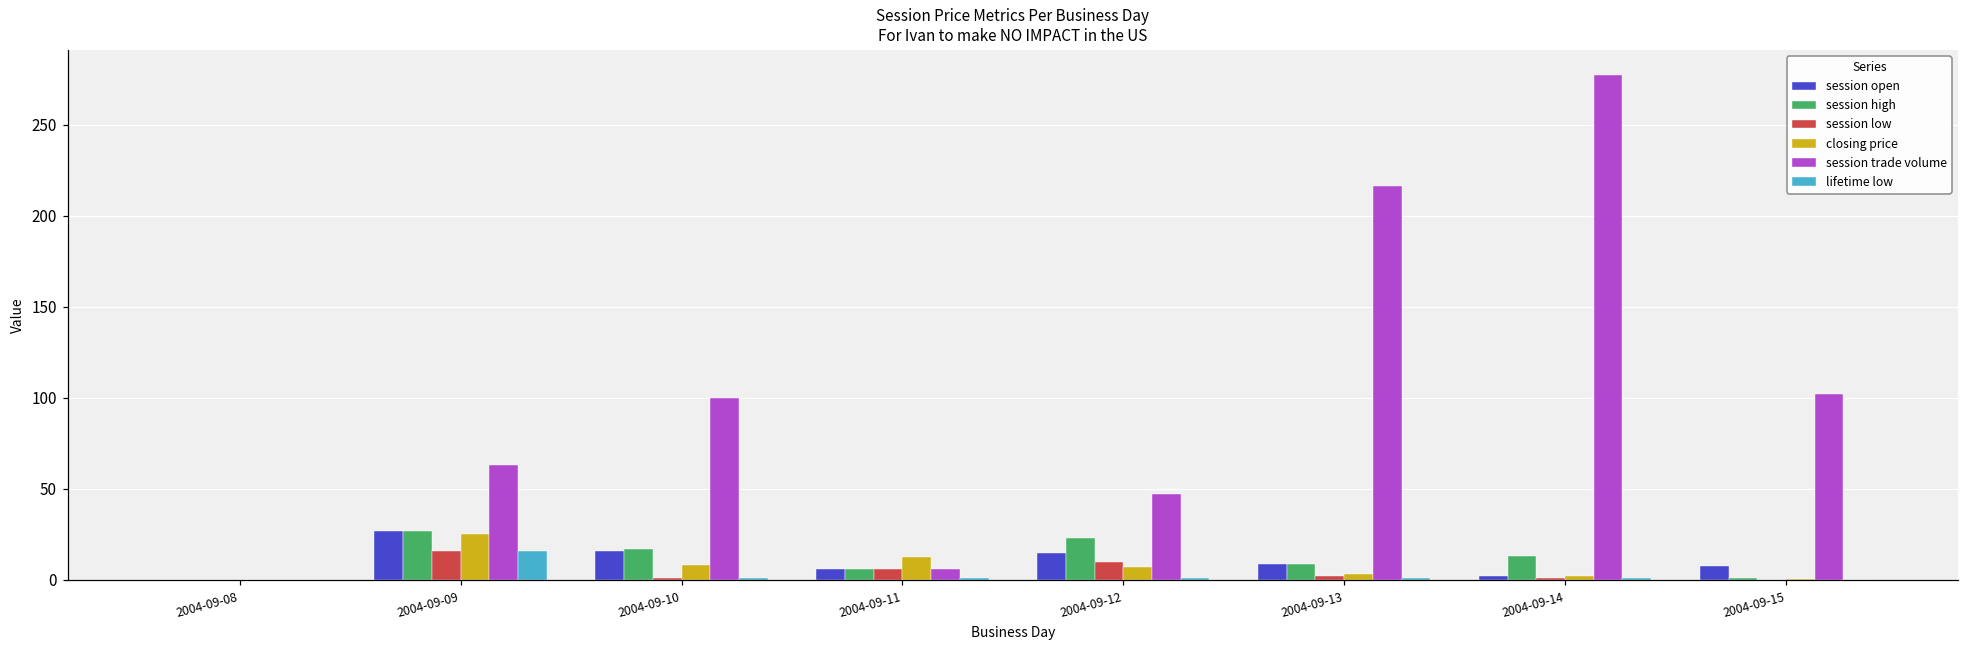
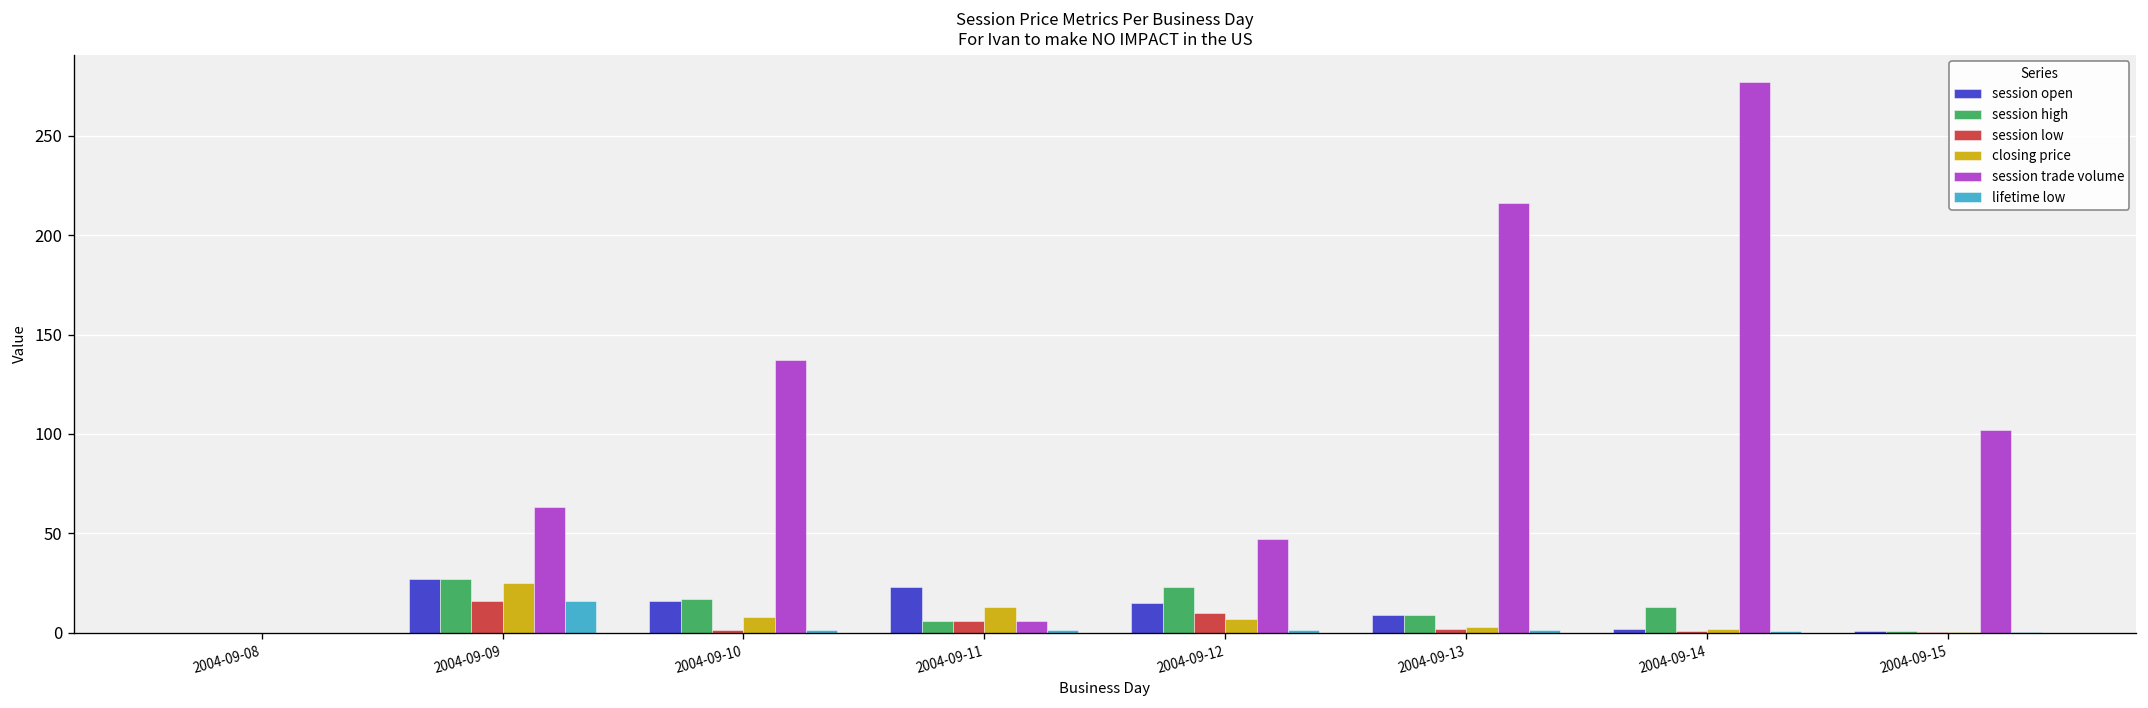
session trade volume, 2004-09-10: 100 -> 137
session open, 2004-09-11: 6 -> 23
session open, 2004-09-15: 8 -> 1
